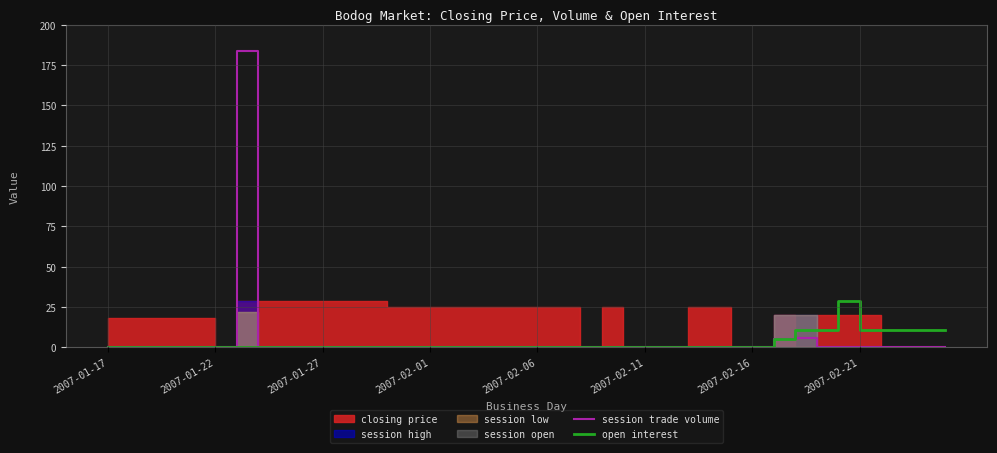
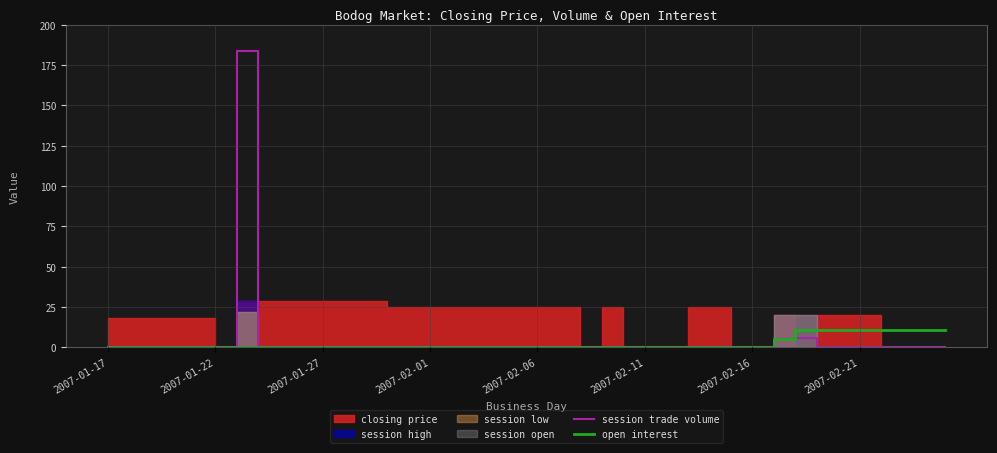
open interest, 2007-02-21: 29 -> 11
